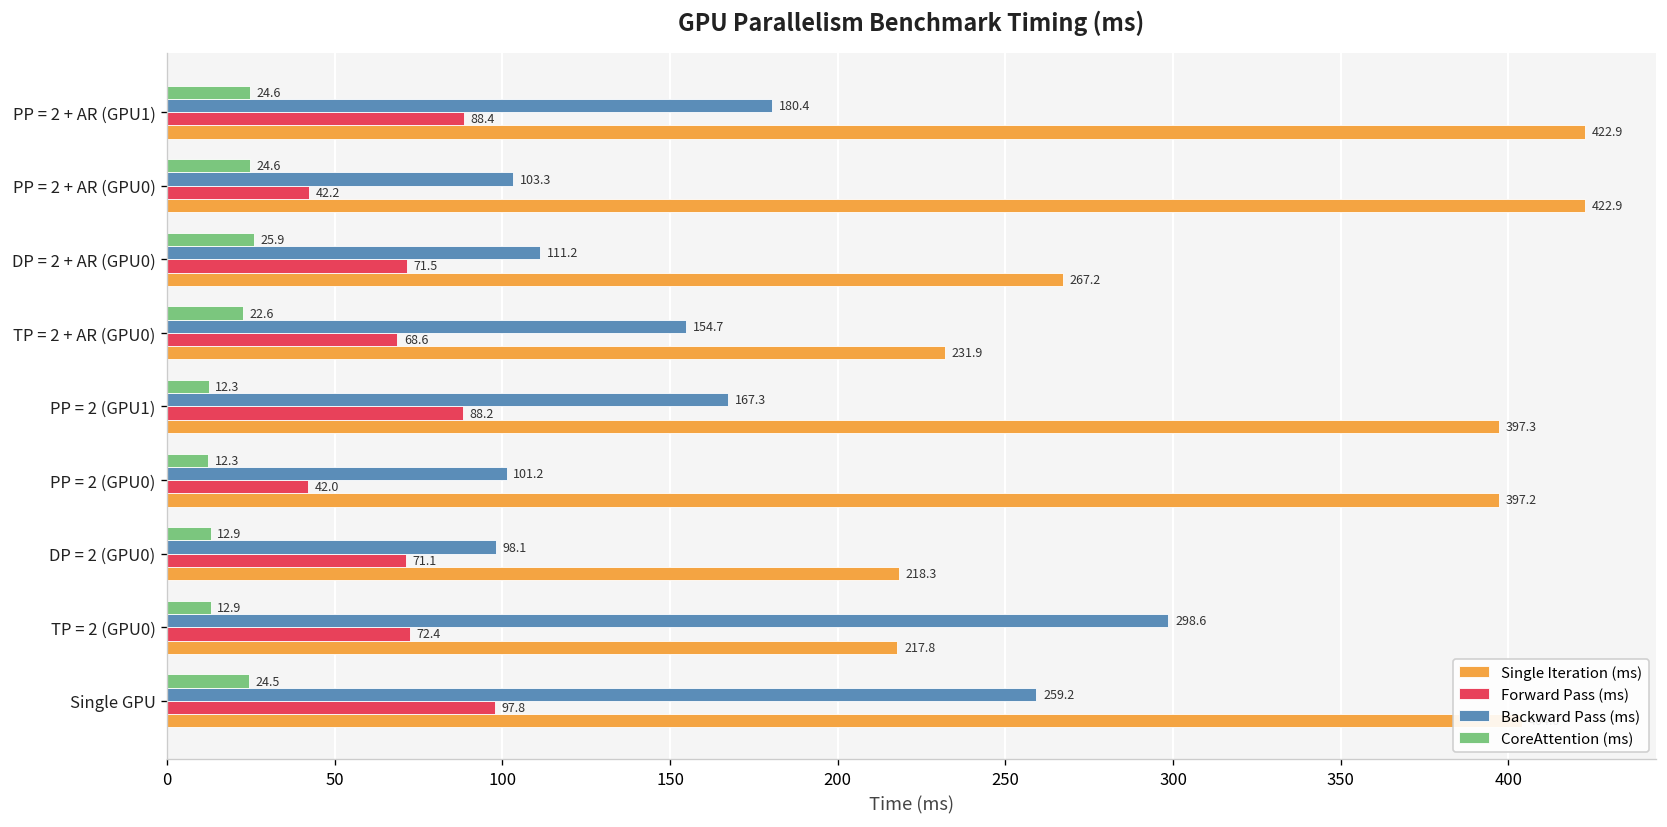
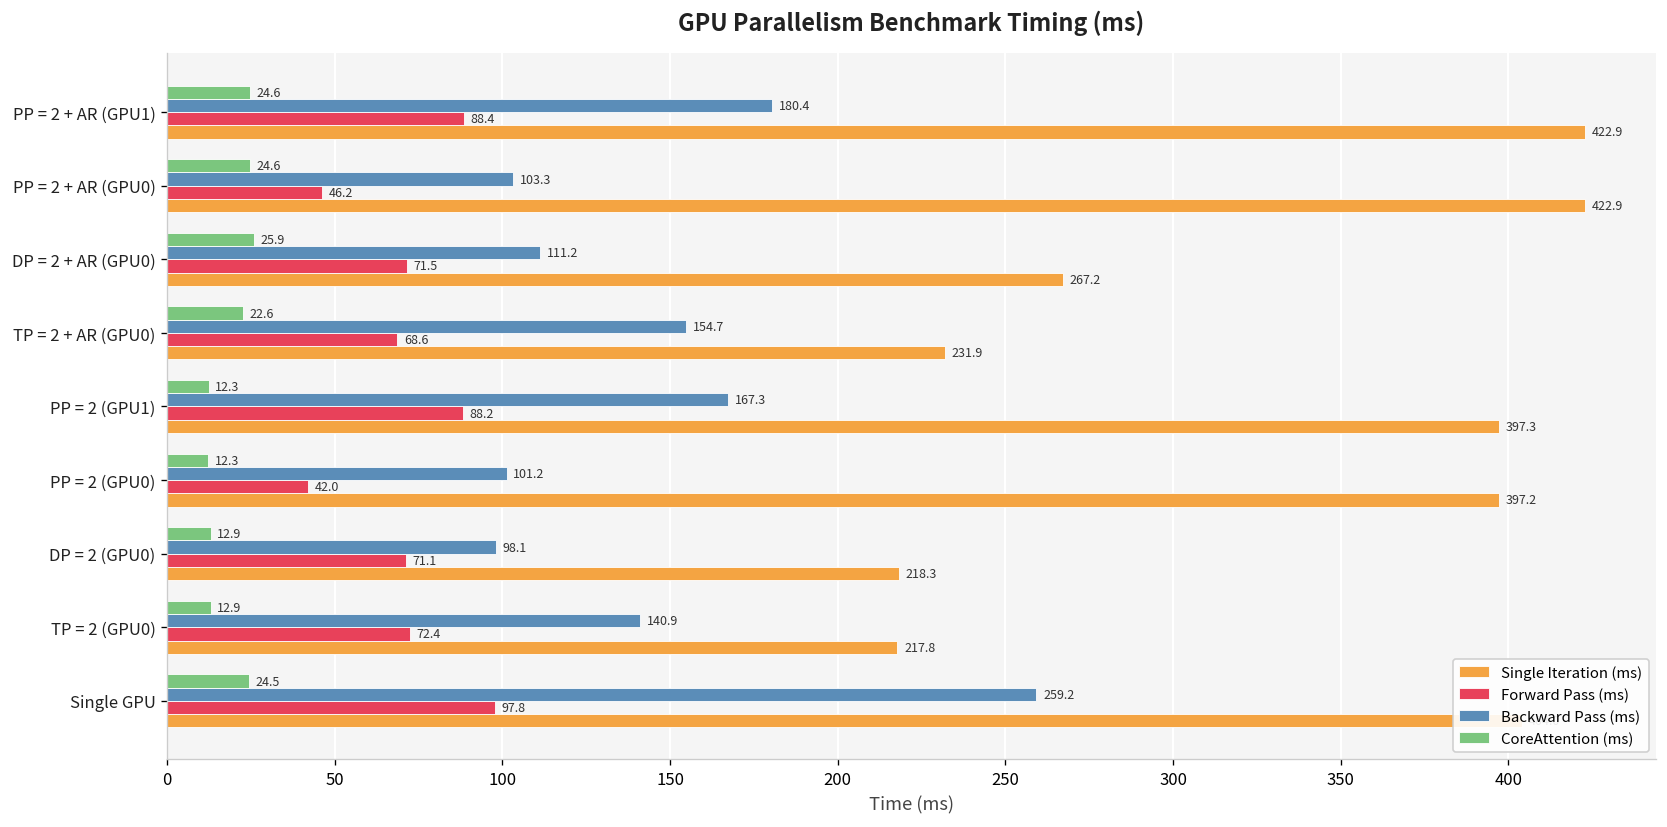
Forward Pass (ms), PP = 2 + AR (GPU0): 42.2 -> 46.2
Backward Pass (ms), TP = 2 (GPU0): 298.6 -> 140.9
